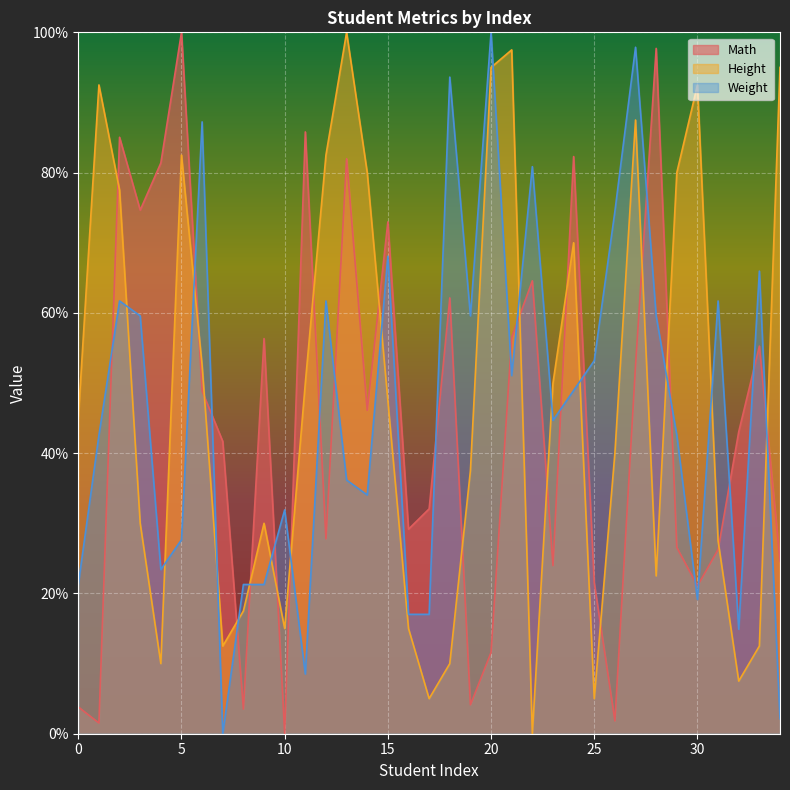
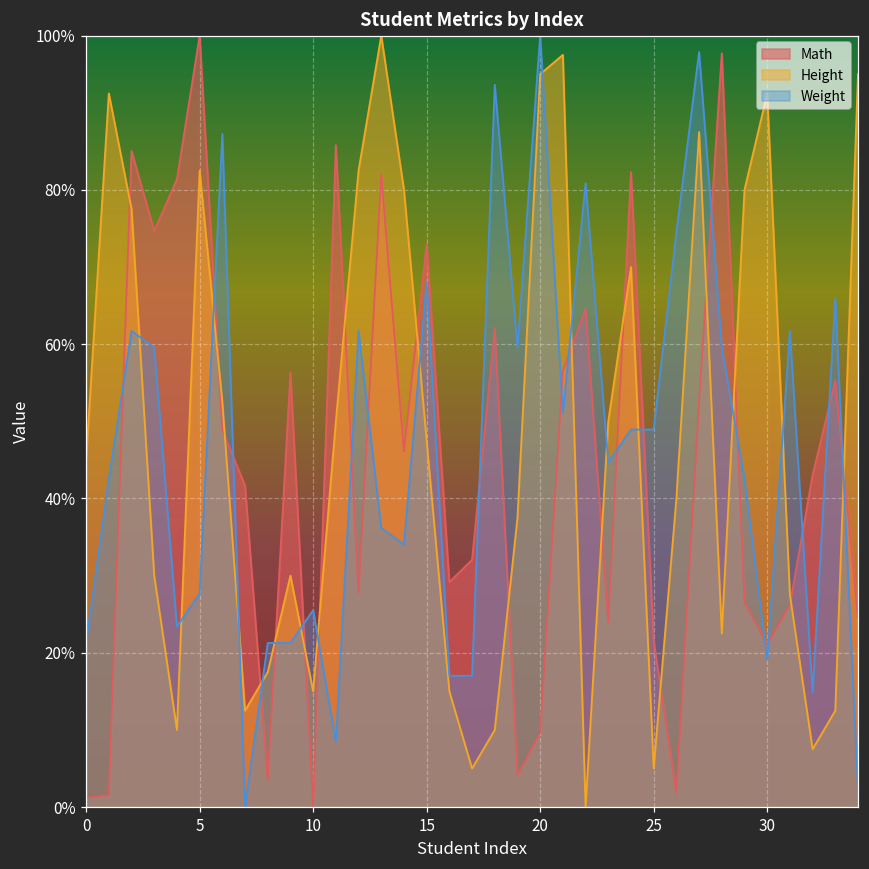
Math, 0: 4% -> 1%
Weight, 10: 32% -> 26%
Math, 20: 12% -> 10%
Weight, 25: 53% -> 49%
